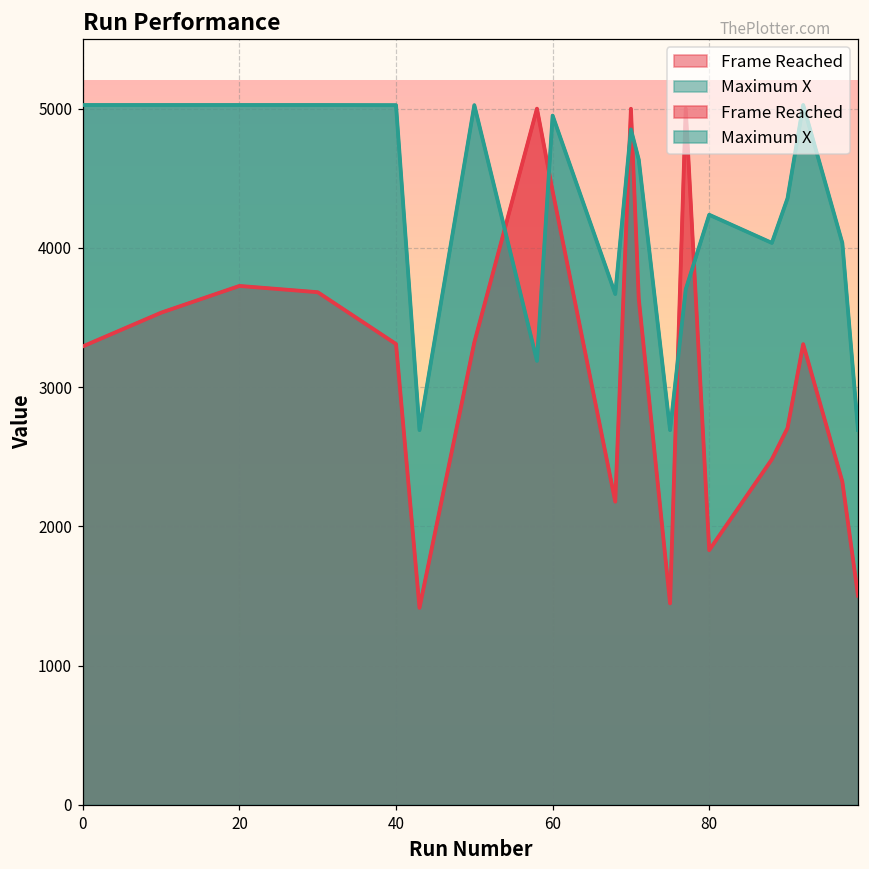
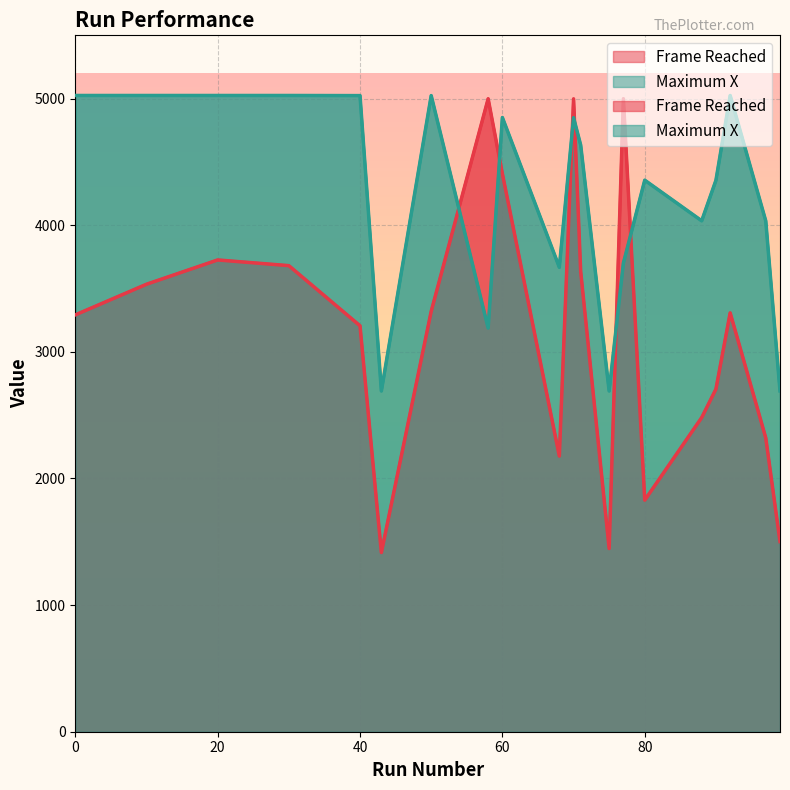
Frame Reached, 40: 3310 -> 3210
Maximum X, 60: 4950 -> 4850
Maximum X, 80: 4240 -> 4360
